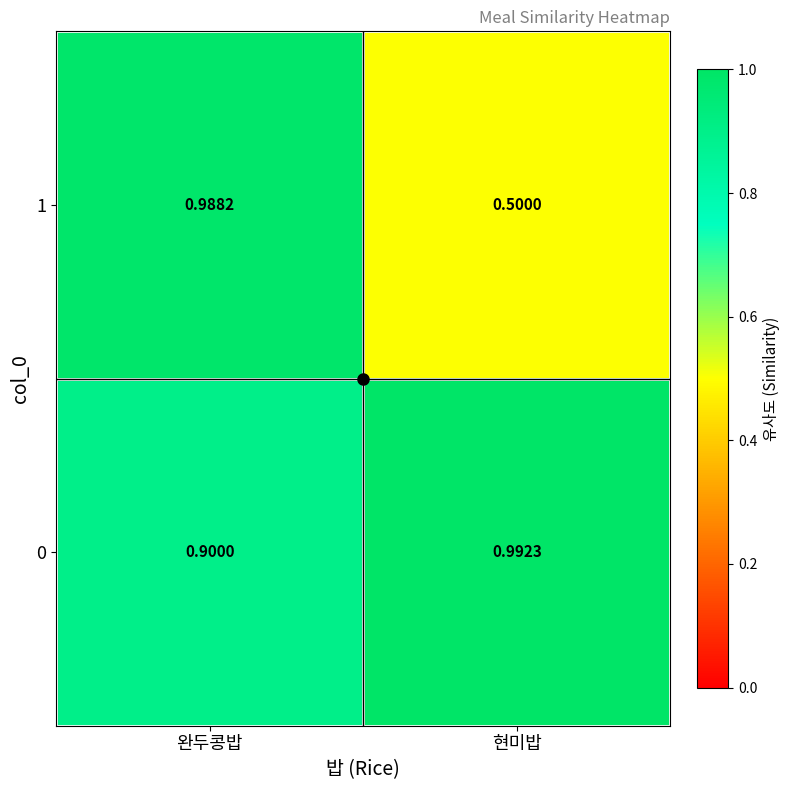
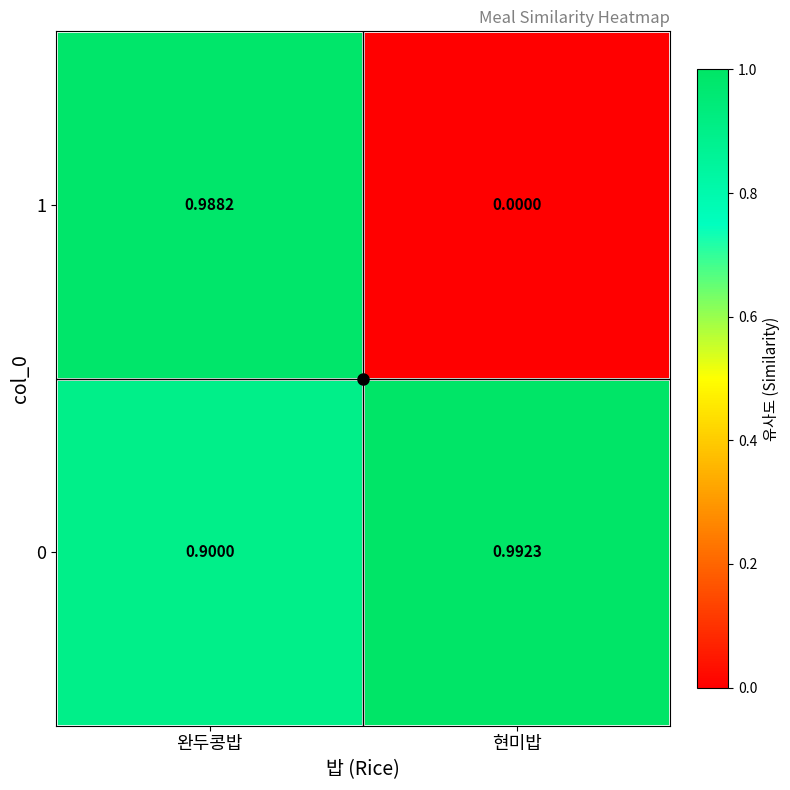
1, 현미밥: 0.5000 -> 0.0000
